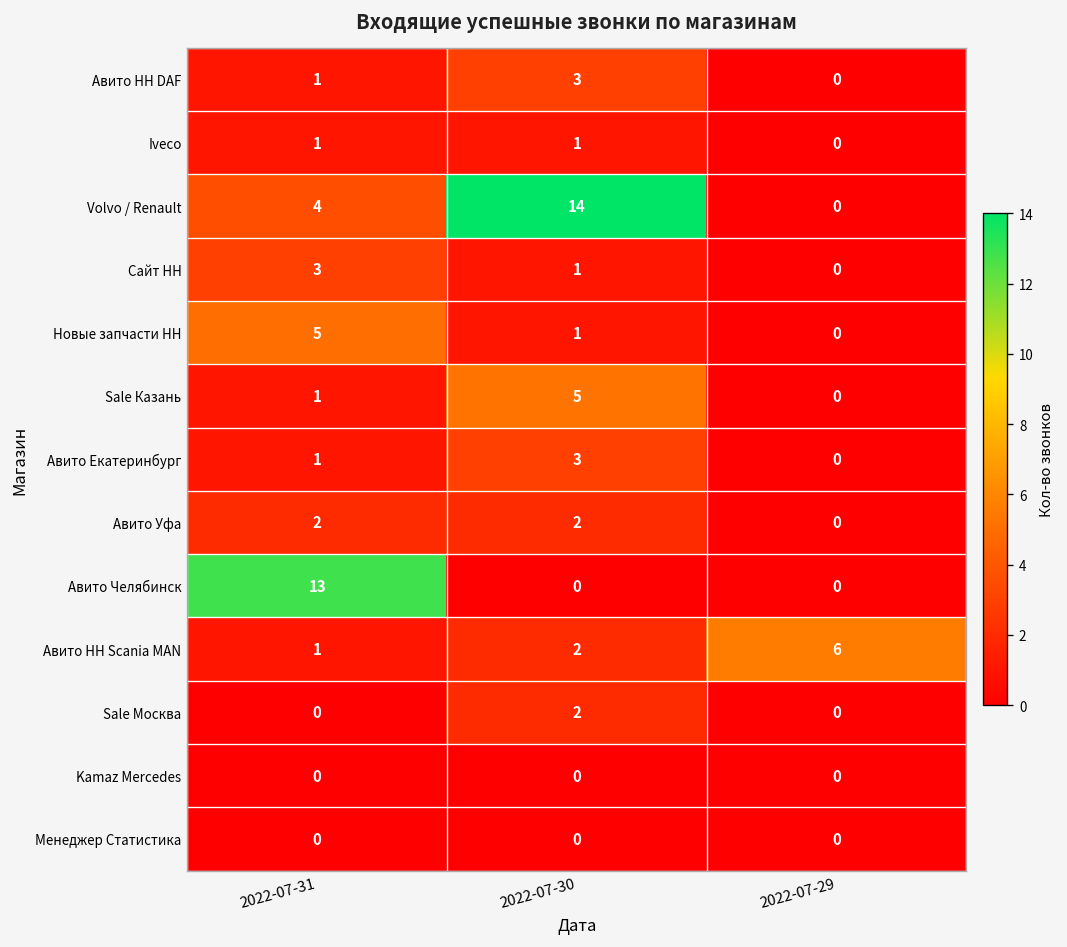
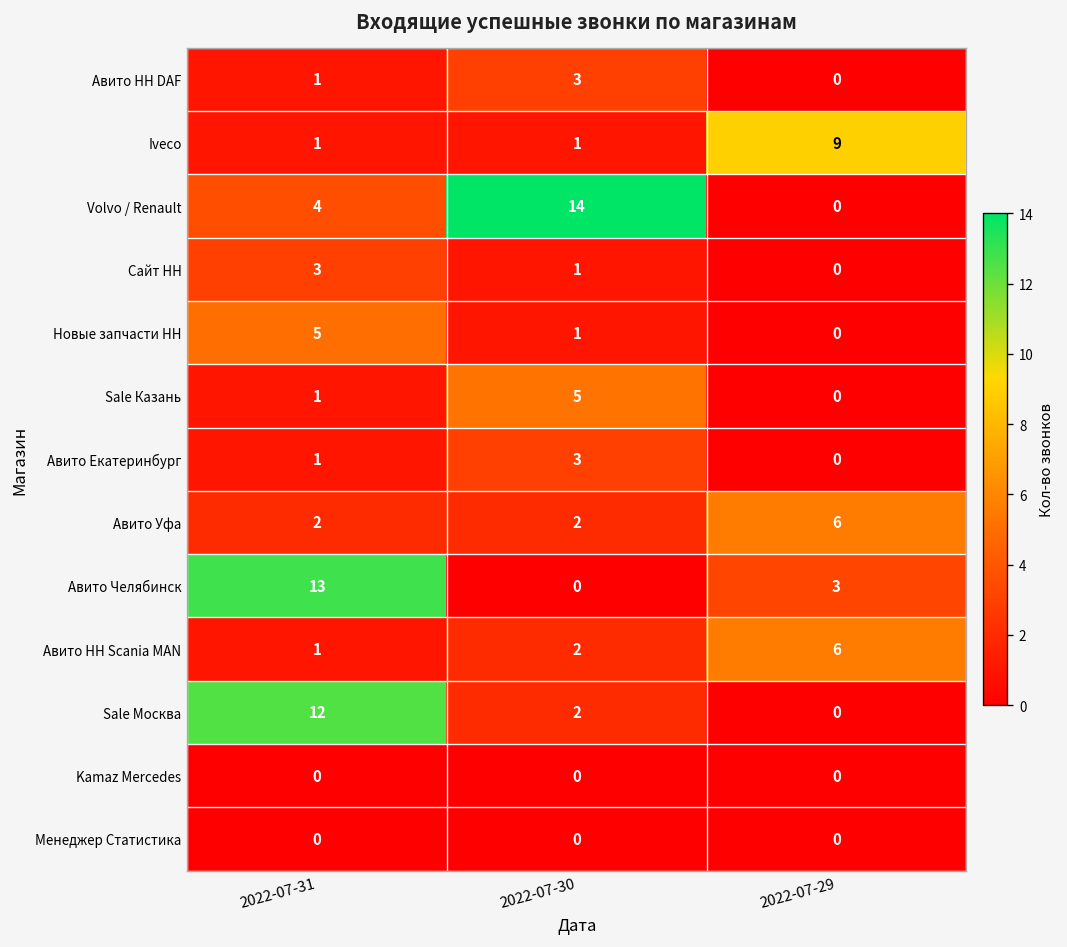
Iveco, 2022-07-29: 0 -> 9
Авито Уфа, 2022-07-29: 0 -> 6
Авито Челябинск, 2022-07-29: 0 -> 3
Sale Москва, 2022-07-31: 0 -> 12
